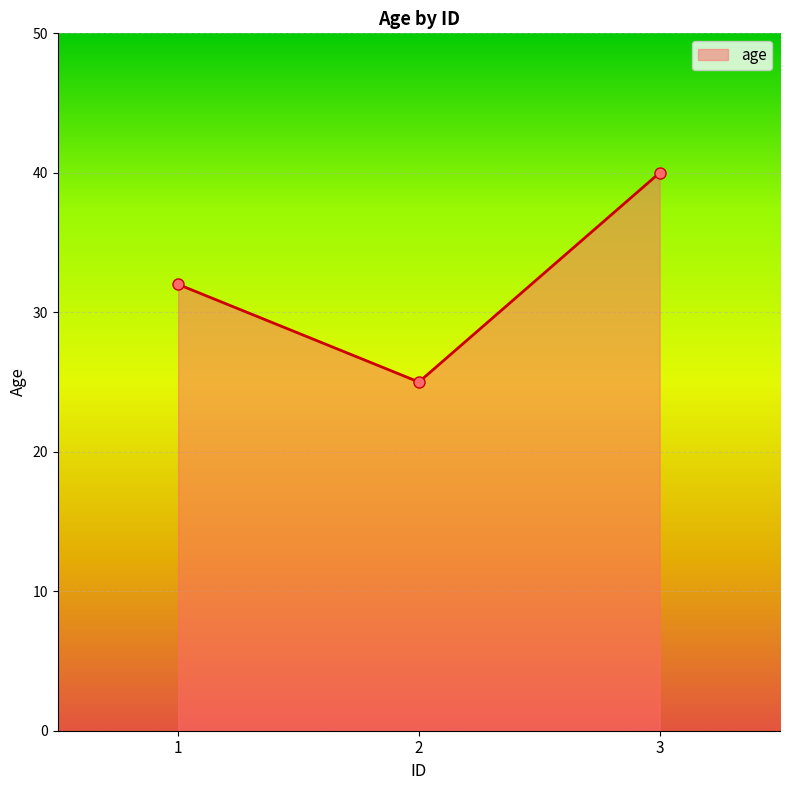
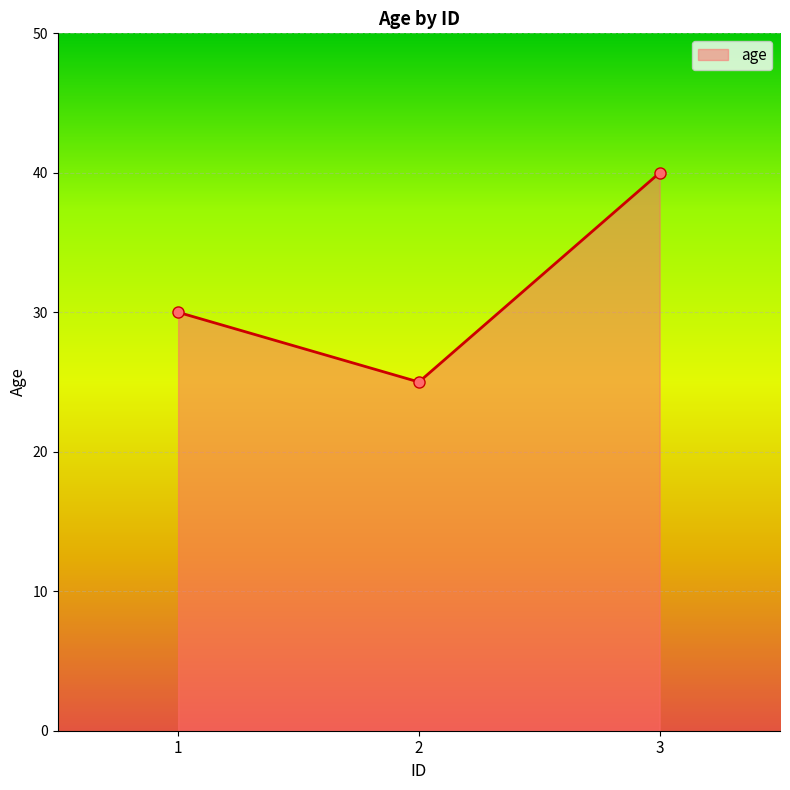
1: 32 -> 30
